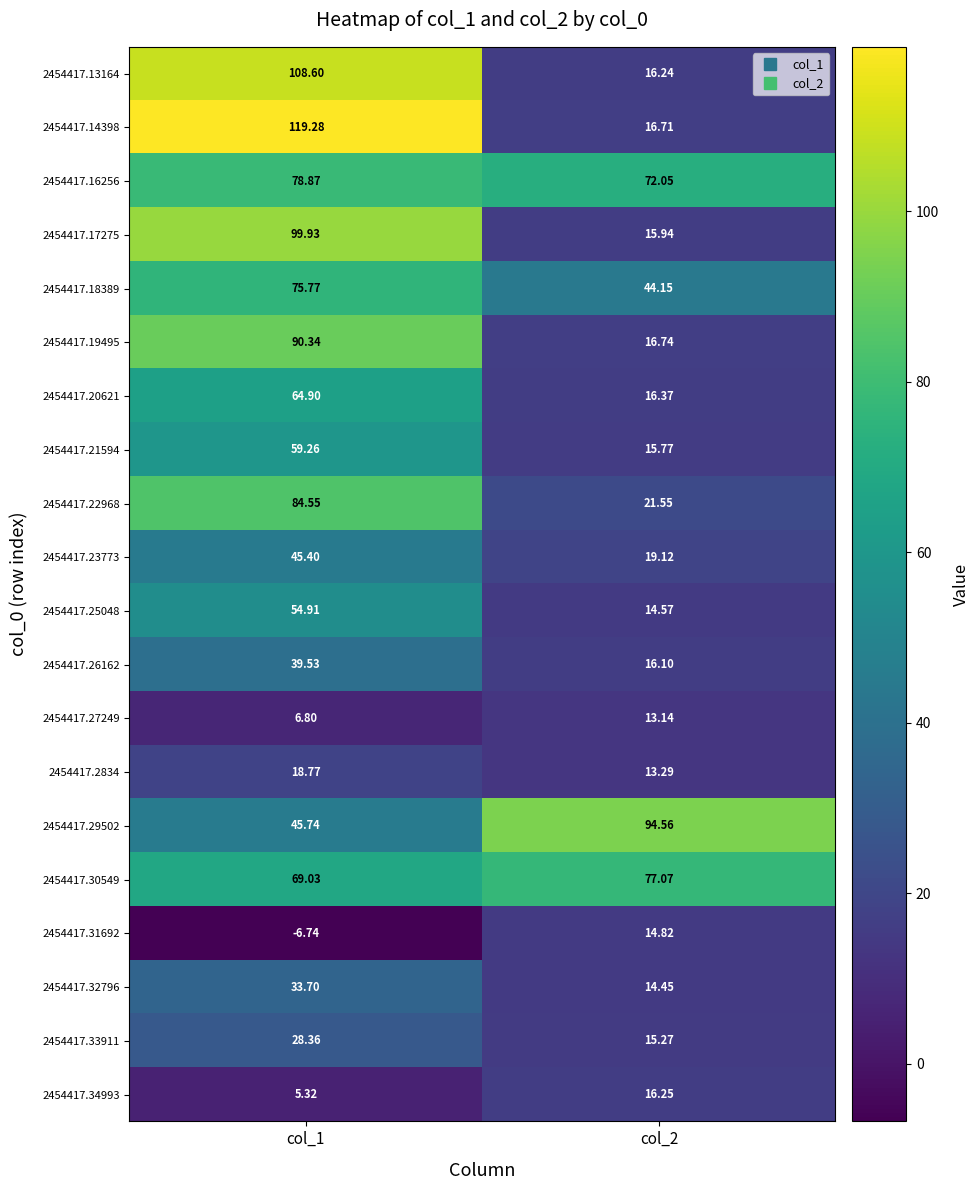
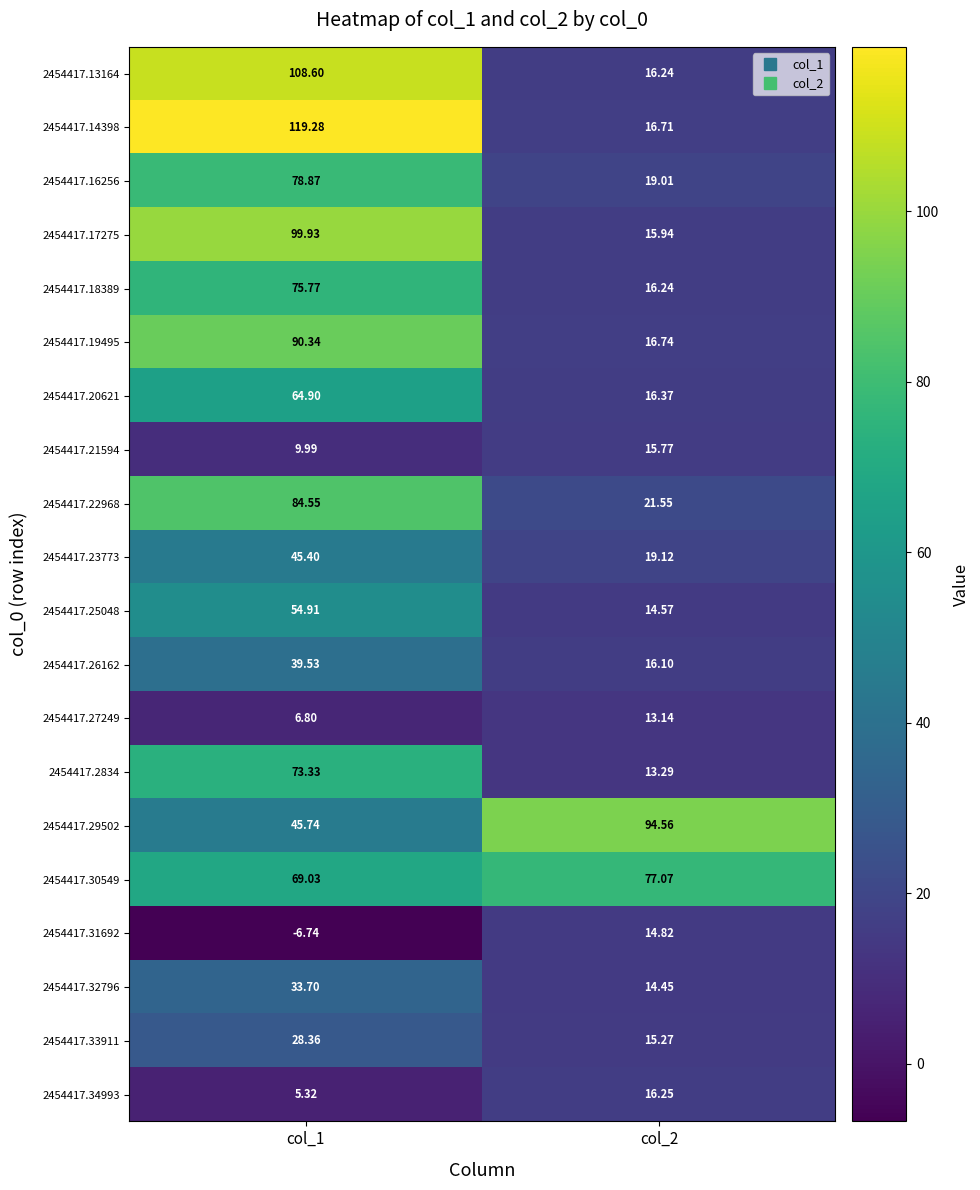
2454417.16256, col_2: 72.05 -> 19.01
2454417.18389, col_2: 44.15 -> 16.24
2454417.21594, col_1: 59.26 -> 9.99
2454417.2834, col_1: 18.77 -> 73.33
